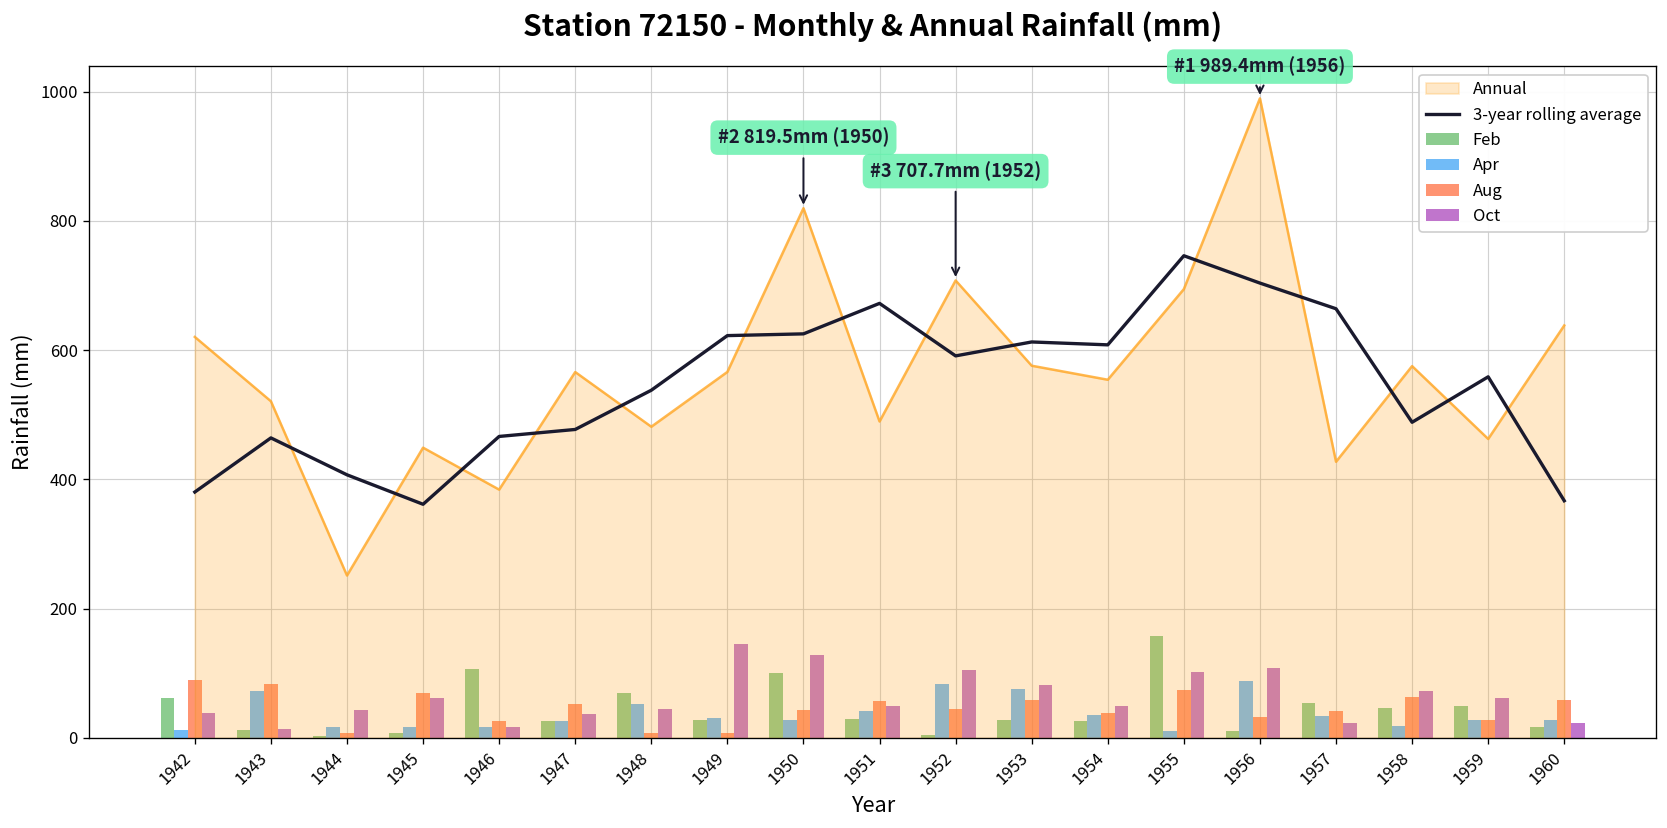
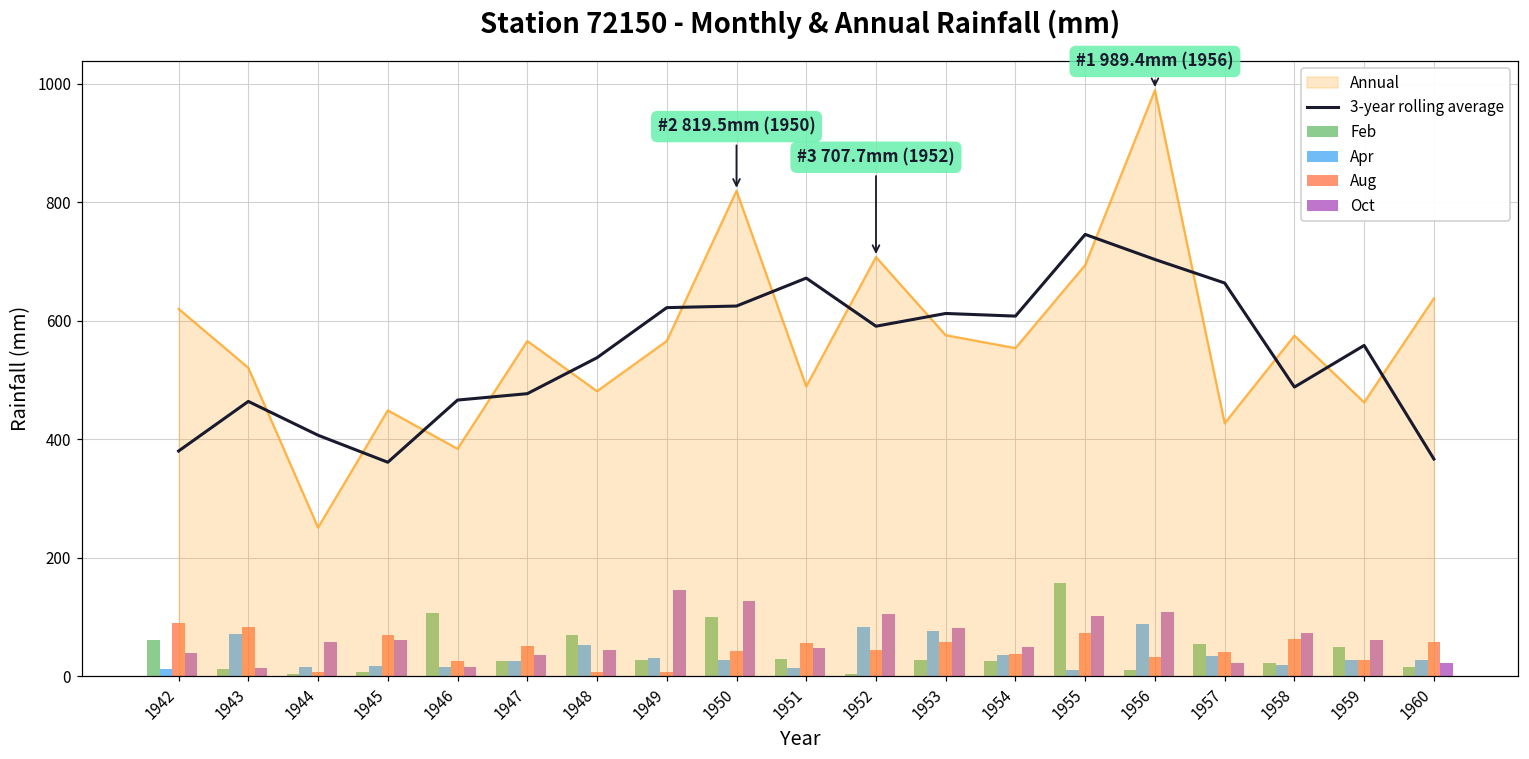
Oct, 1944: 40 -> 60
Apr, 1951: 40 -> 10
Feb, 1958: 50 -> 20
